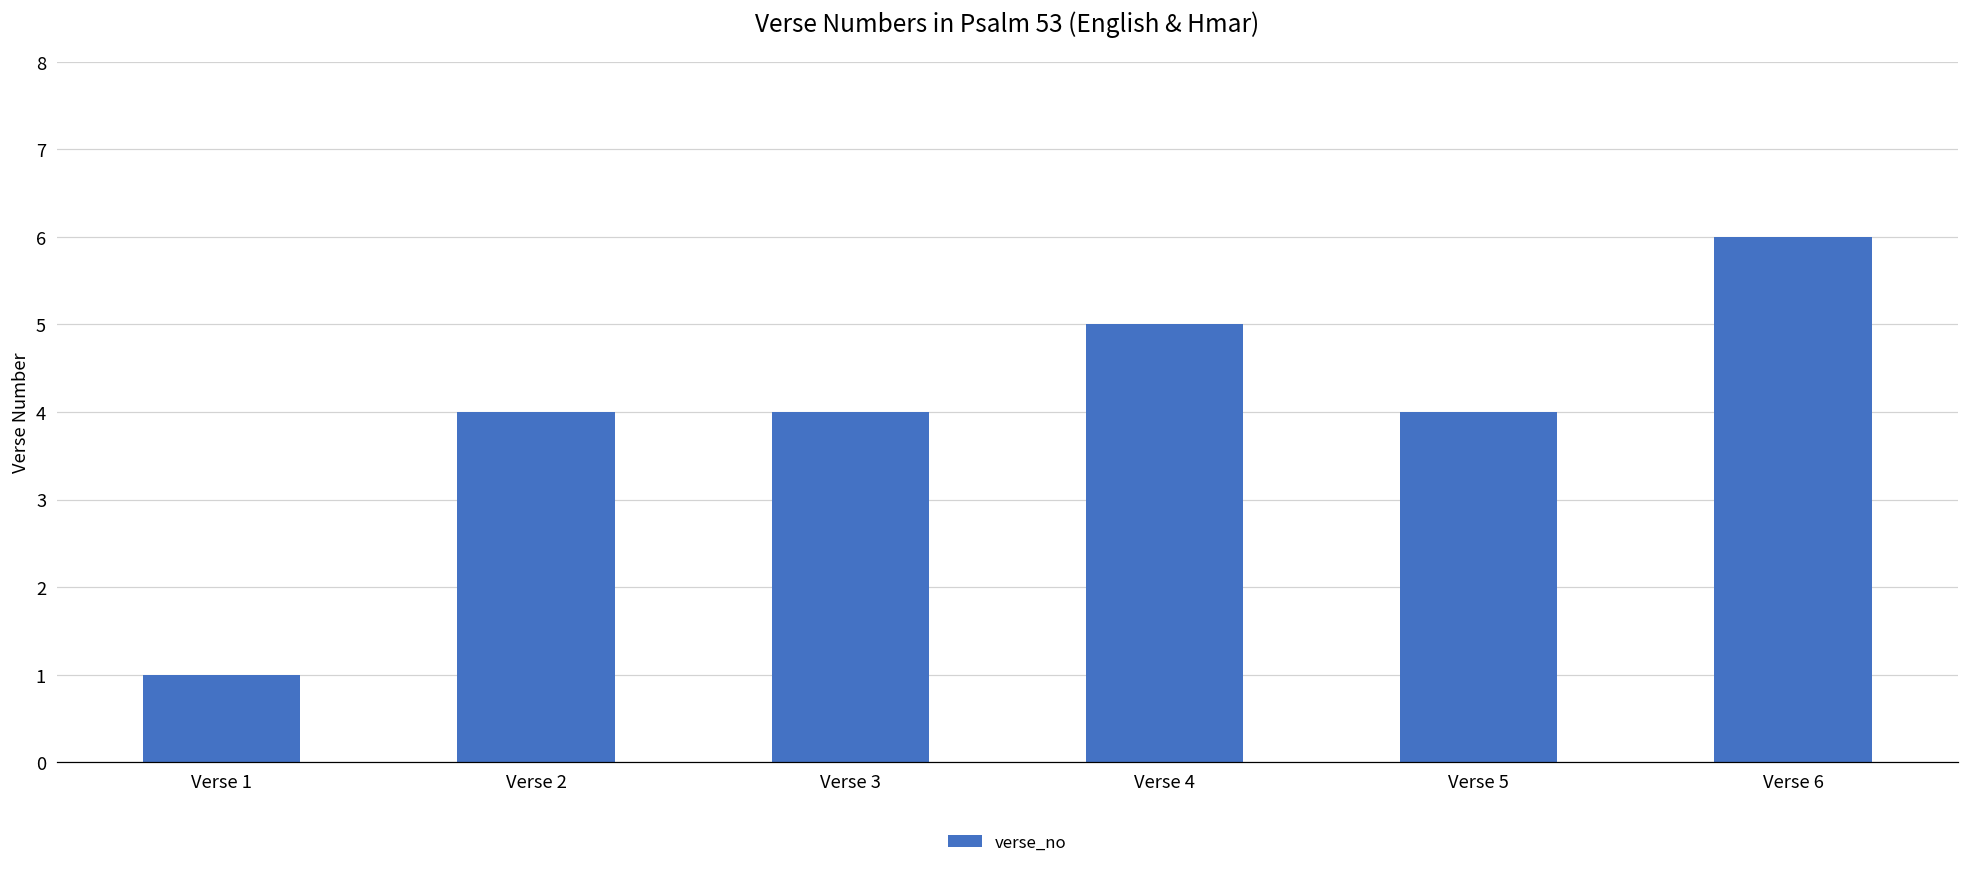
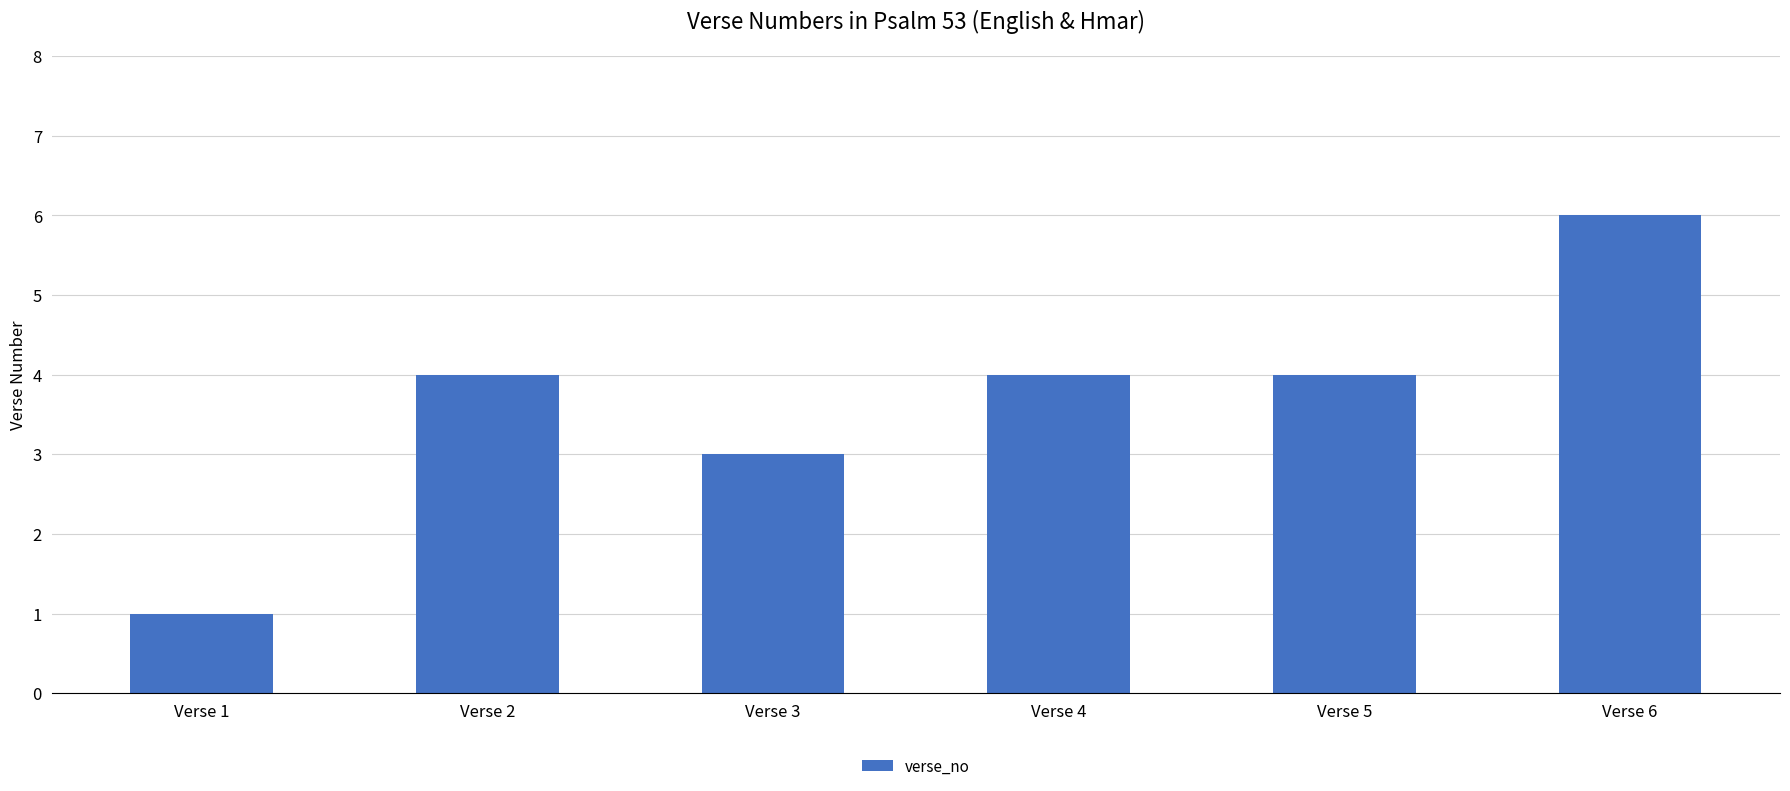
Verse 3: 4 -> 3
Verse 4: 5 -> 4
